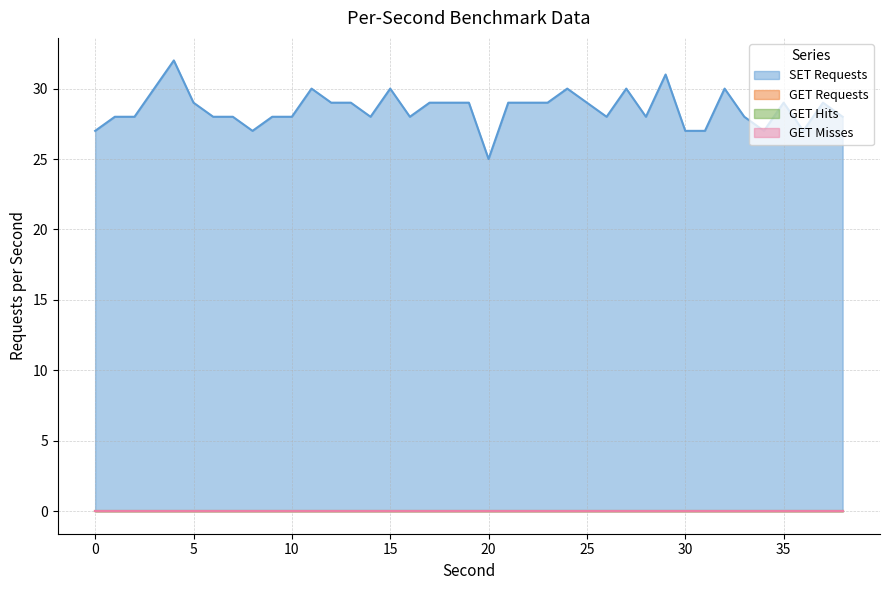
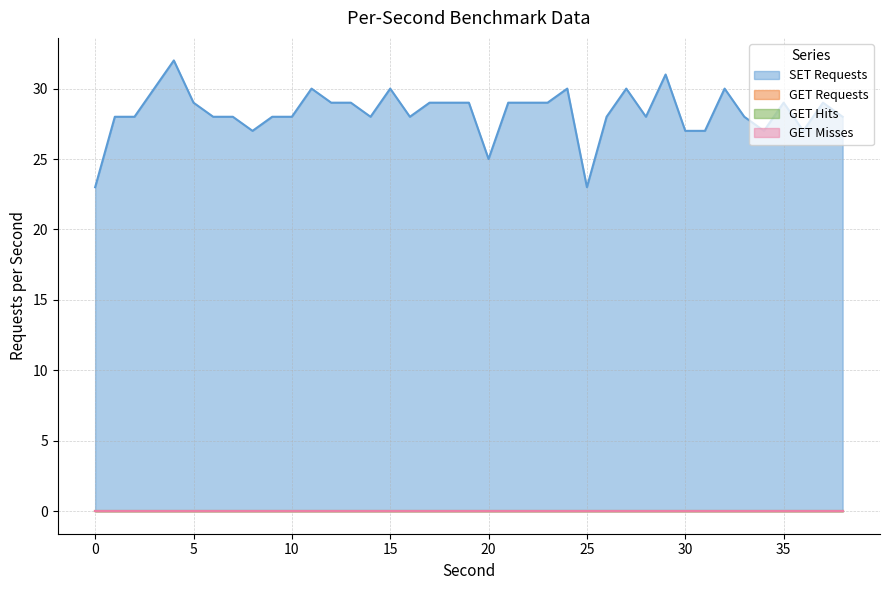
SET Requests, 0: 27 -> 23
SET Requests, 25: 29 -> 23
